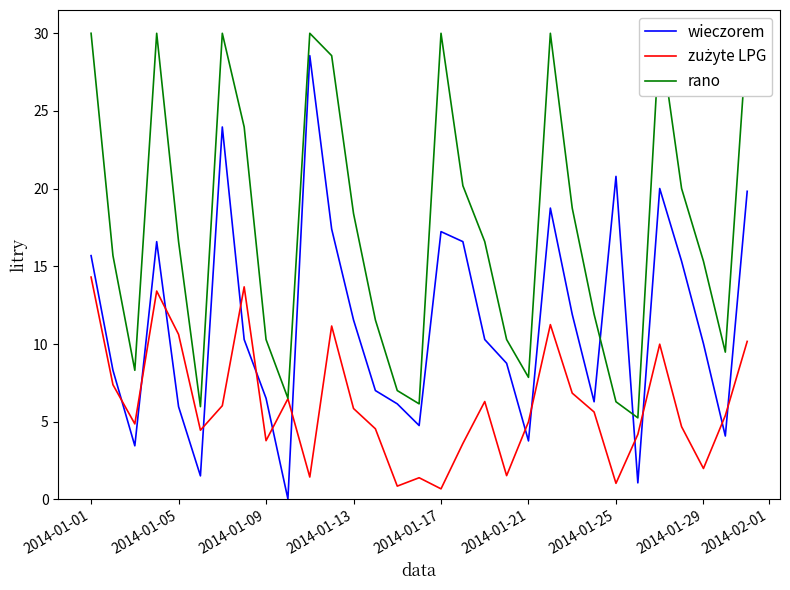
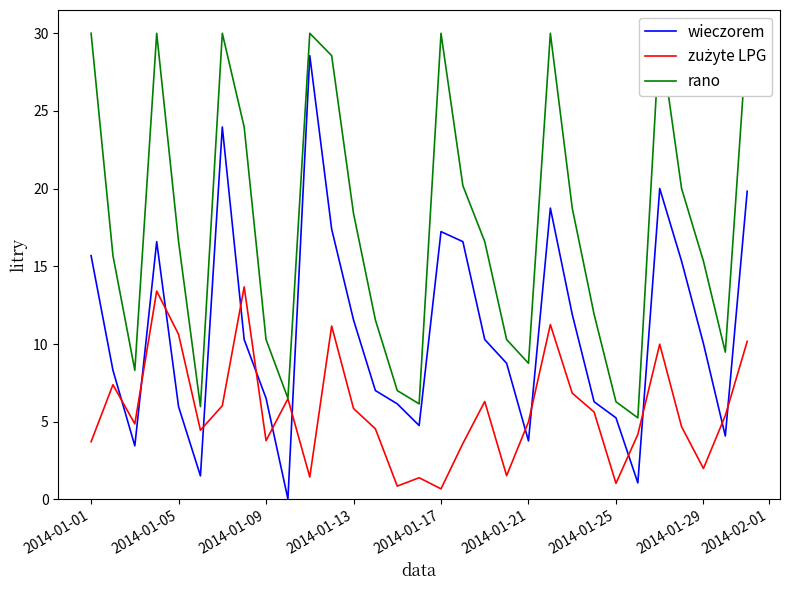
zużyte LPG, 2014-01-01: 14.3 -> 3.7
rano, 2014-01-21: 7.9 -> 8.8
wieczorem, 2014-01-25: 20.8 -> 5.3
